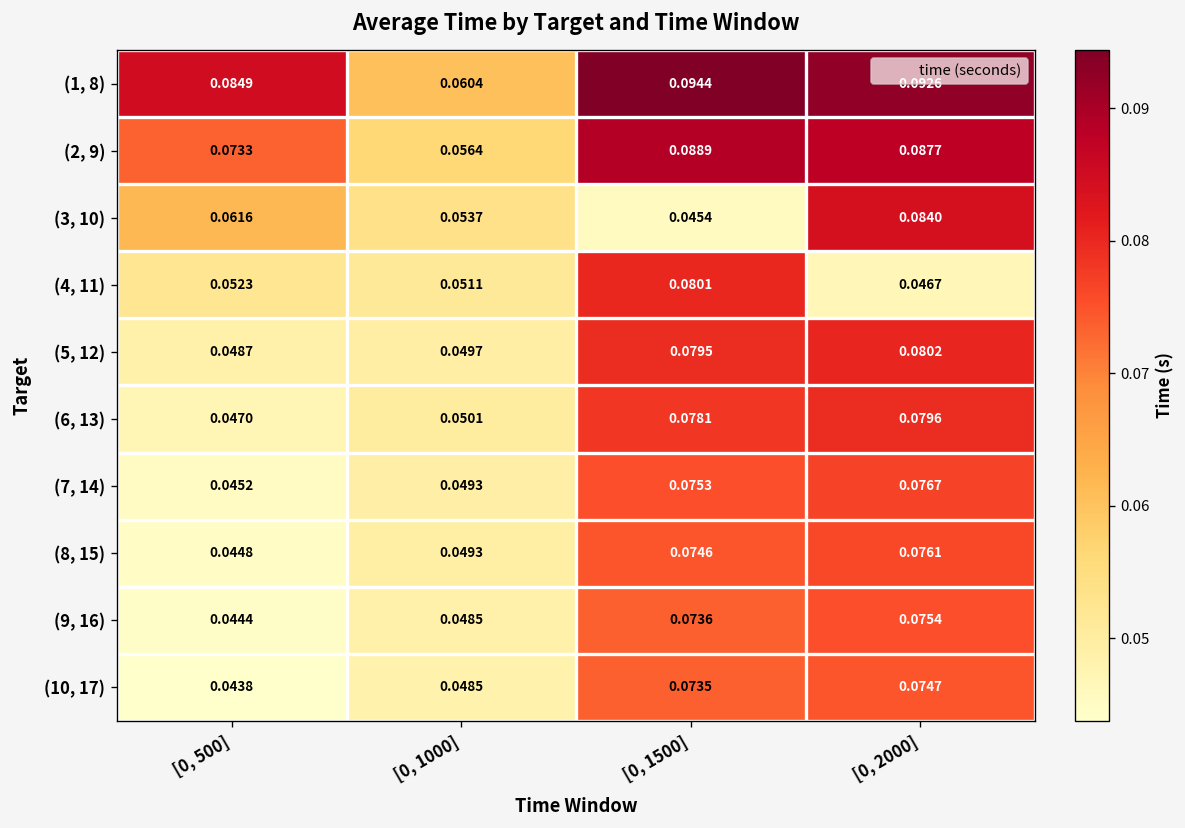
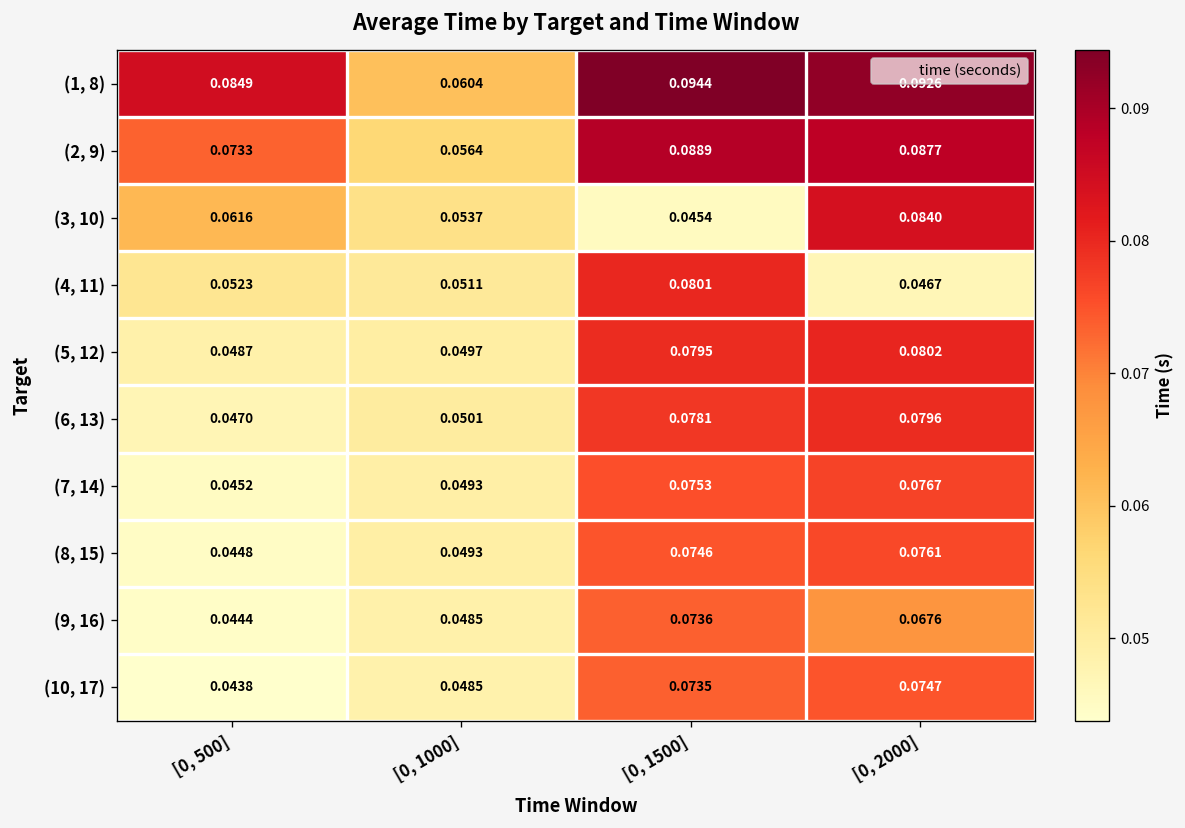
(9, 16), [0, 2000]: 0.0754 -> 0.0676
